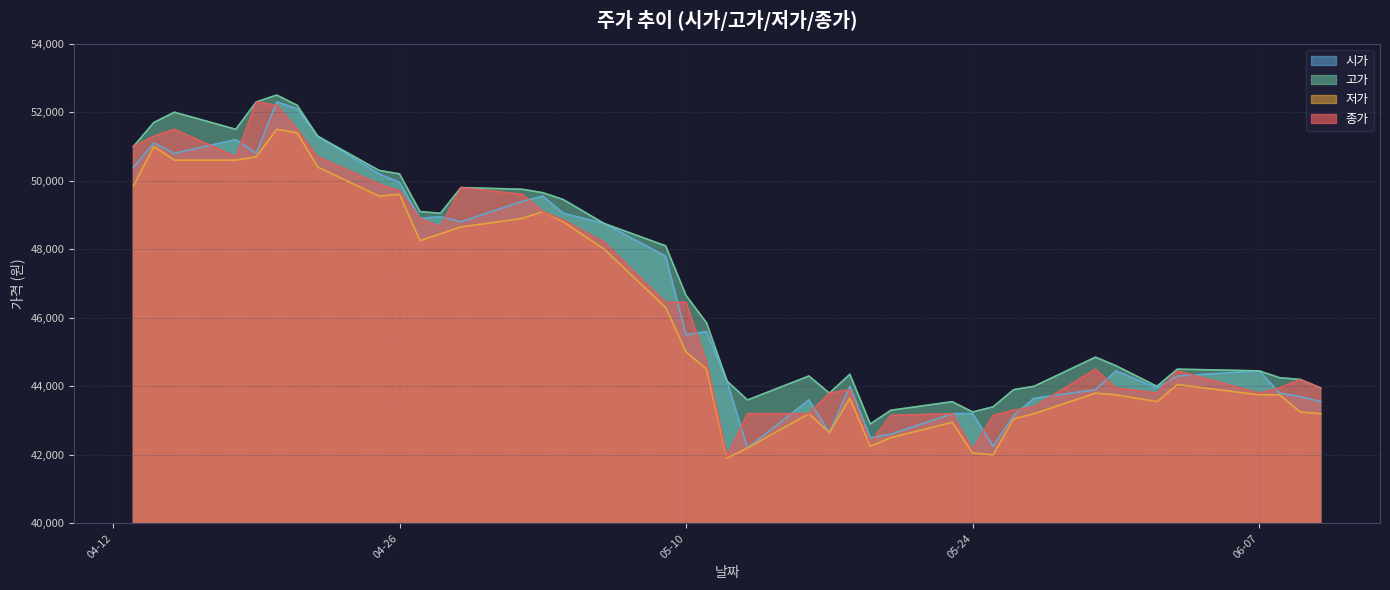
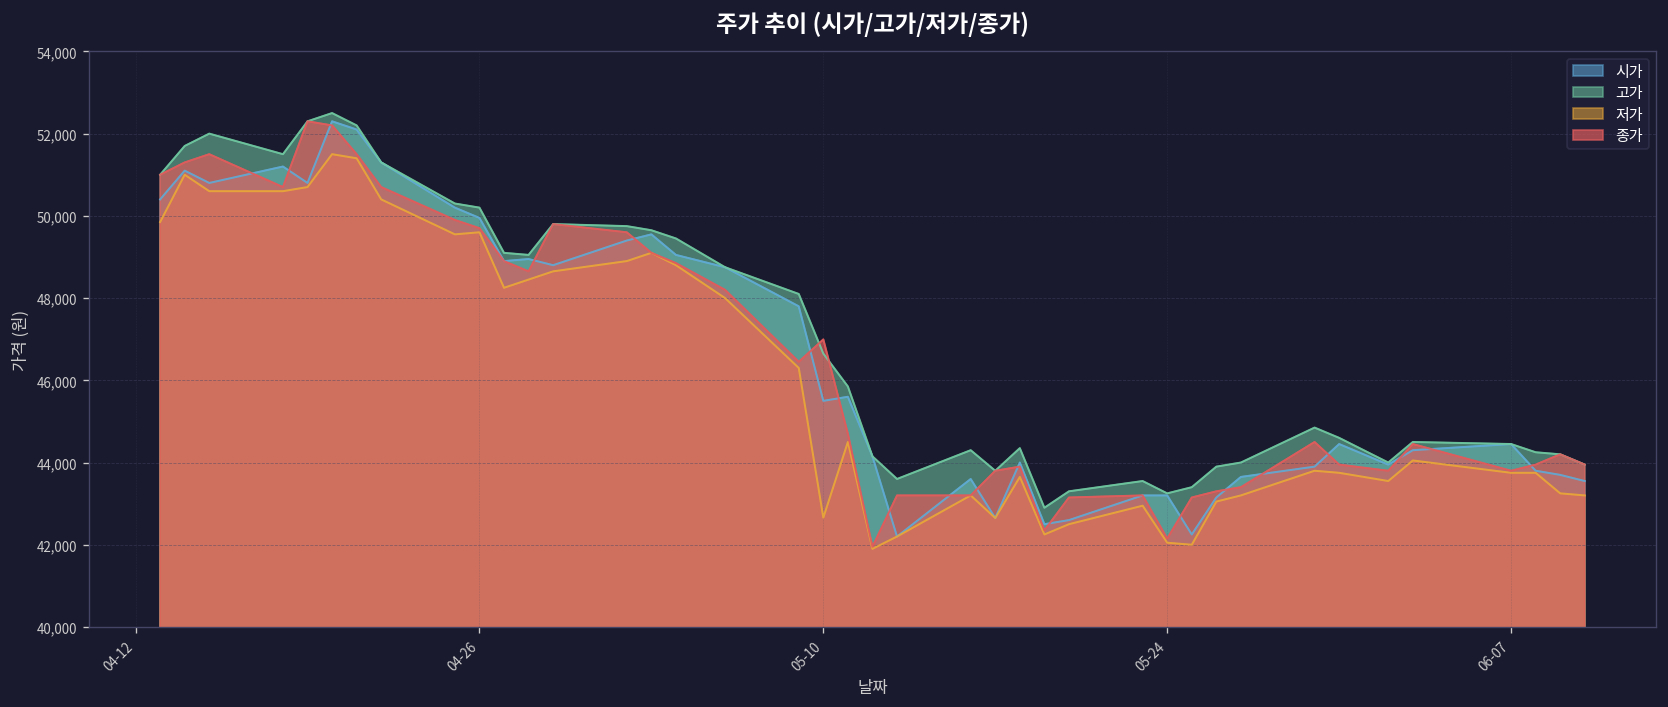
저가, 05-10: 45,000 -> 42,700
종가, 05-10: 46,500 -> 47,000
